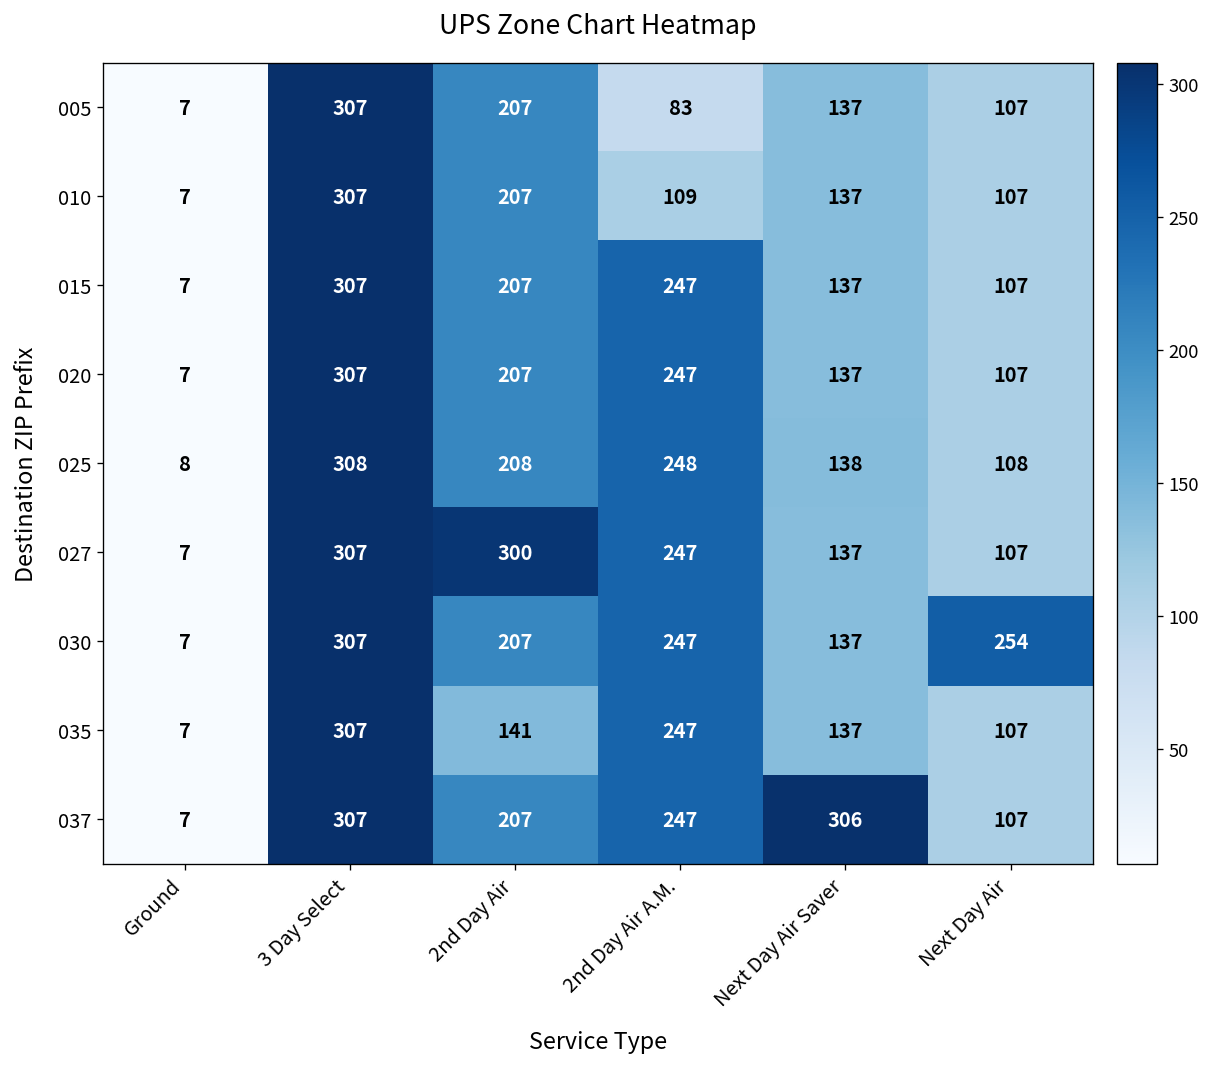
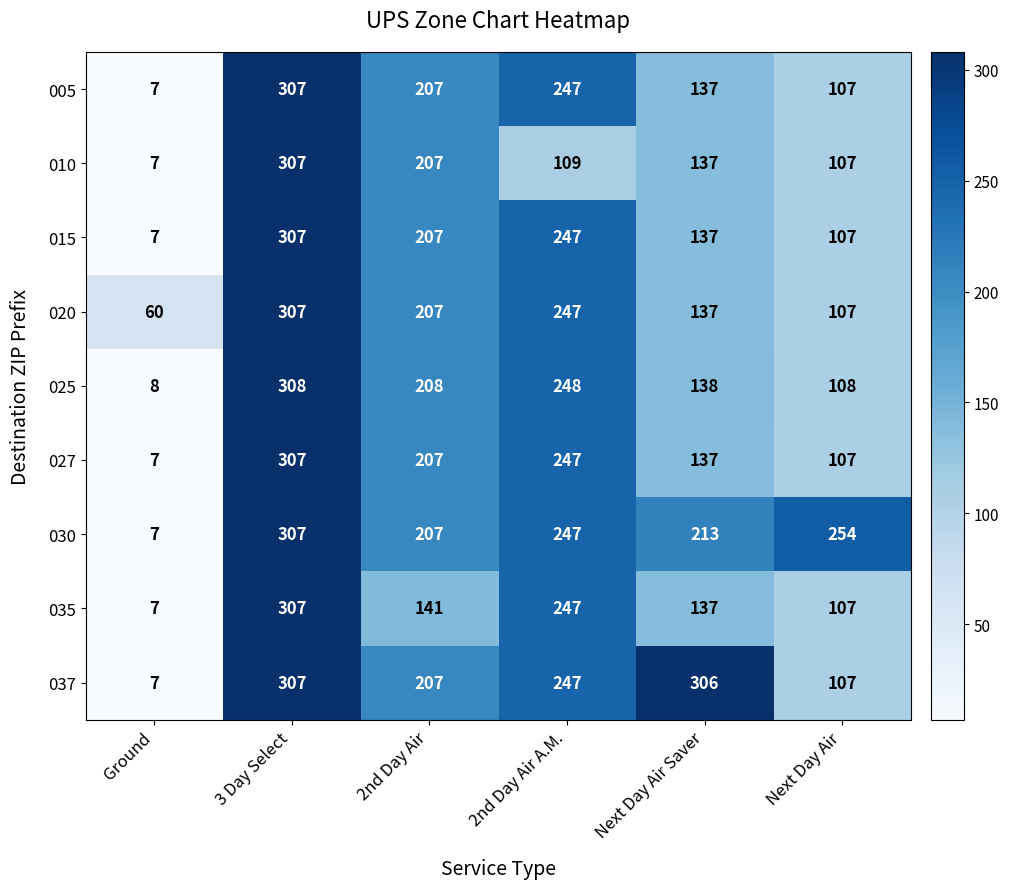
005, 2nd Day Air A.M.: 83 -> 247
020, Ground: 7 -> 60
027, 2nd Day Air: 300 -> 207
030, Next Day Air Saver: 137 -> 213
